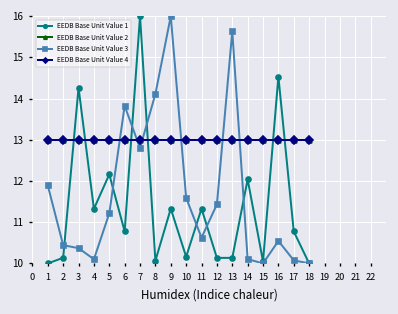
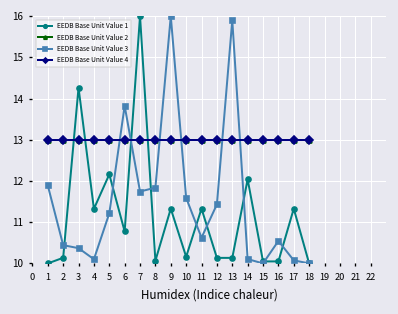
EEDB Base Unit Value 3, 7: 12.8 -> 11.7
EEDB Base Unit Value 3, 8: 14.1 -> 11.8
EEDB Base Unit Value 3, 13: 15.6 -> 15.9
EEDB Base Unit Value 1, 16: 14.5 -> 10.0
EEDB Base Unit Value 1, 17: 10.8 -> 11.3
